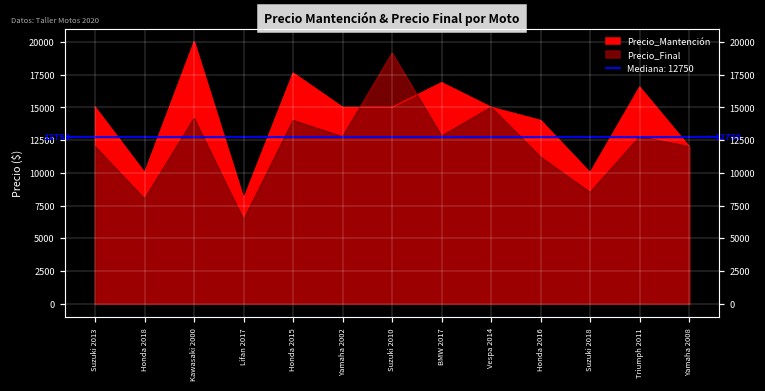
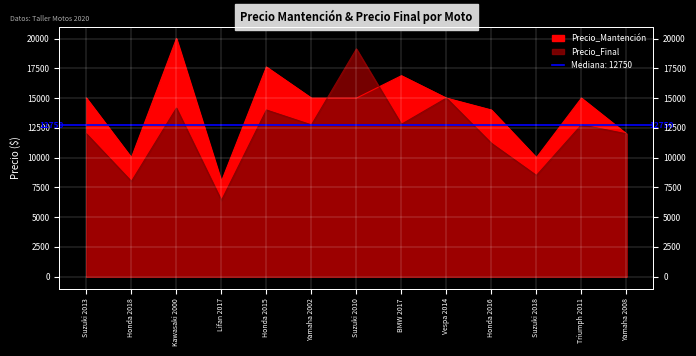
Precio_Mantención, Triumph 2011: 16500 -> 15000
